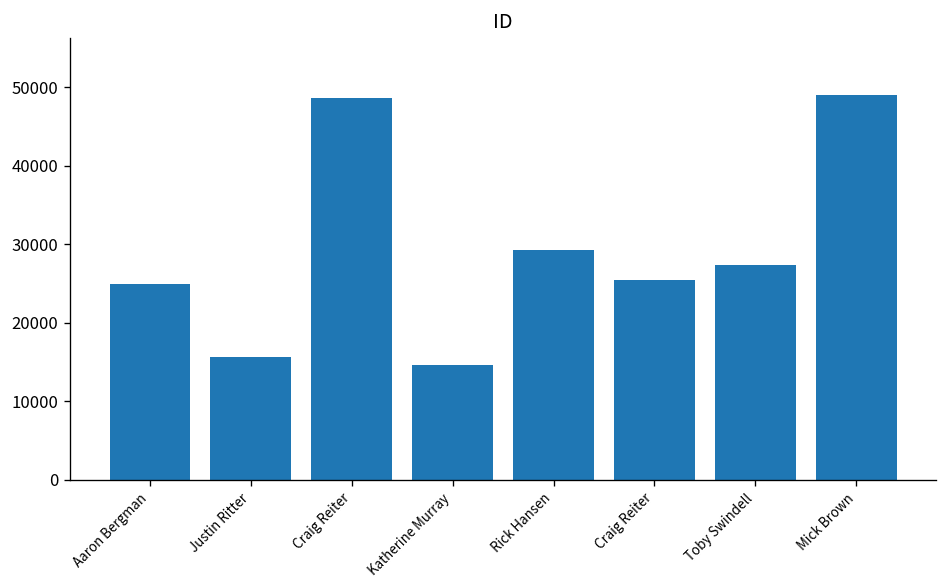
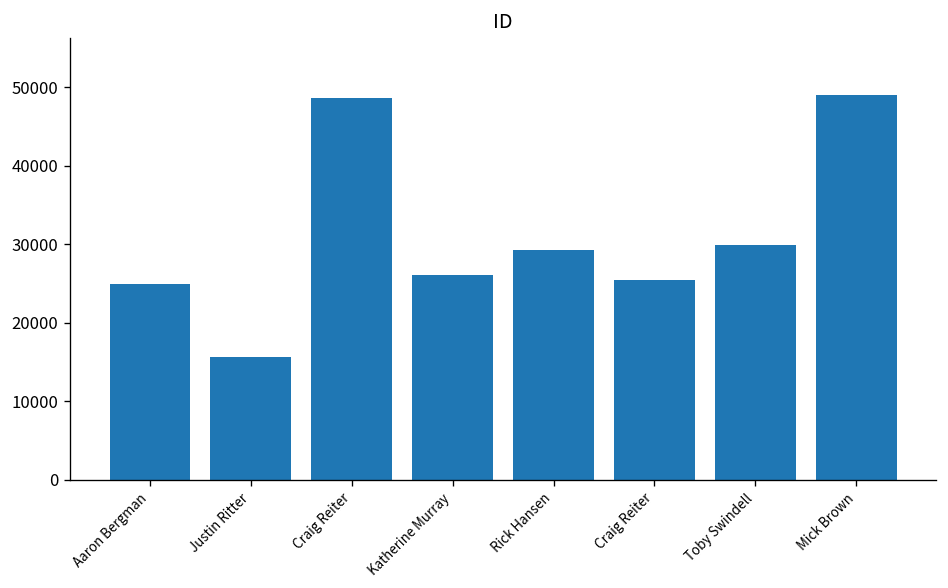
Katherine Murray: 15000 -> 26000
Toby Swindell: 27000 -> 30000
